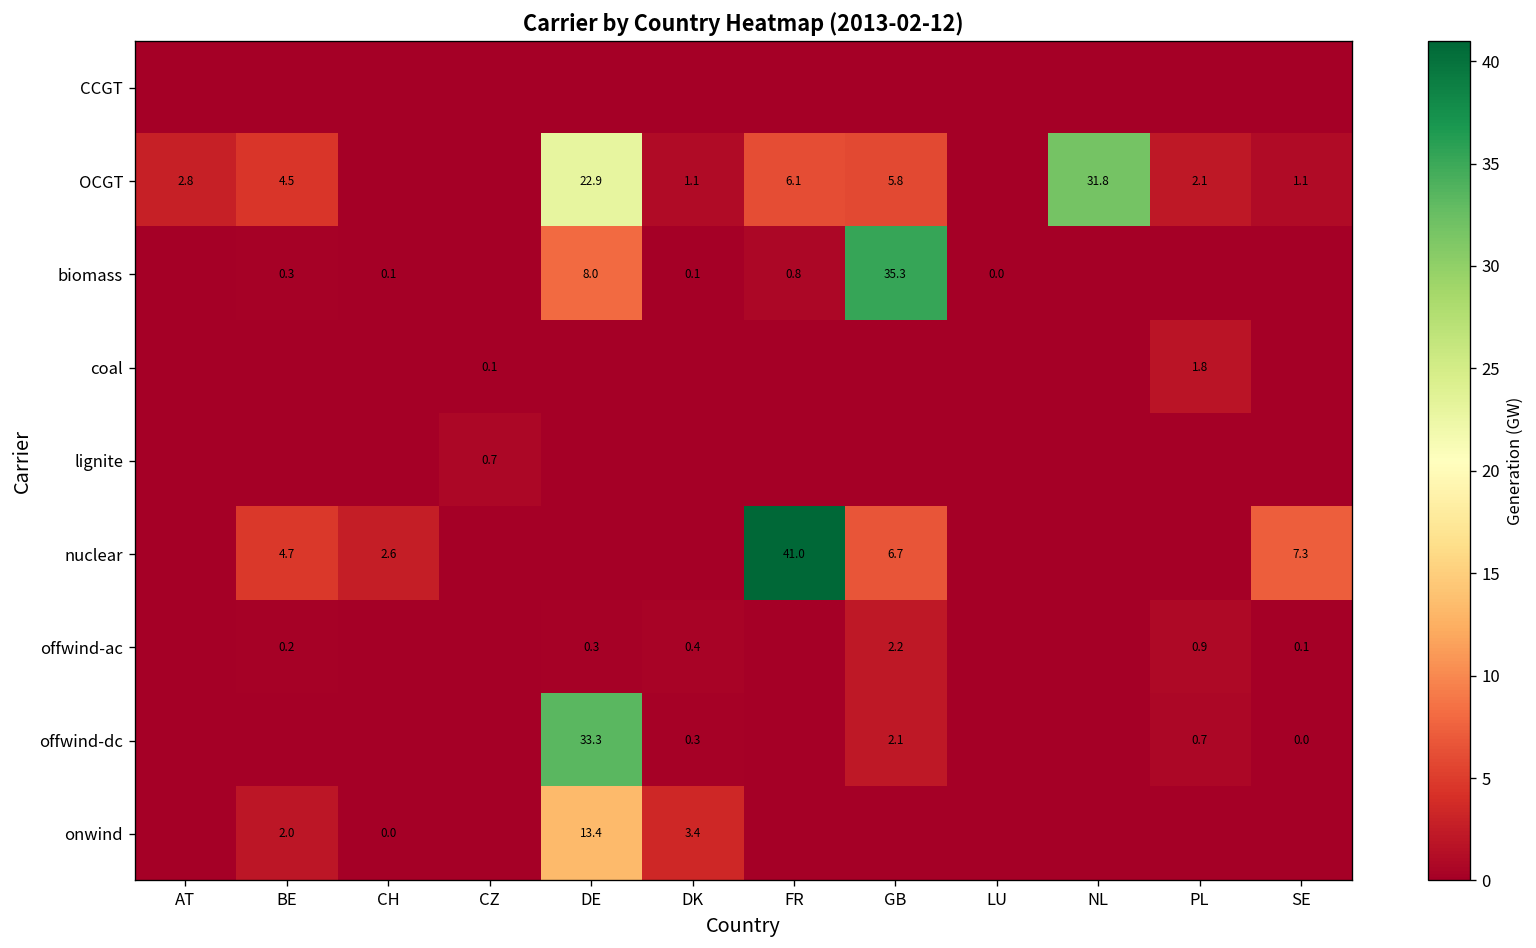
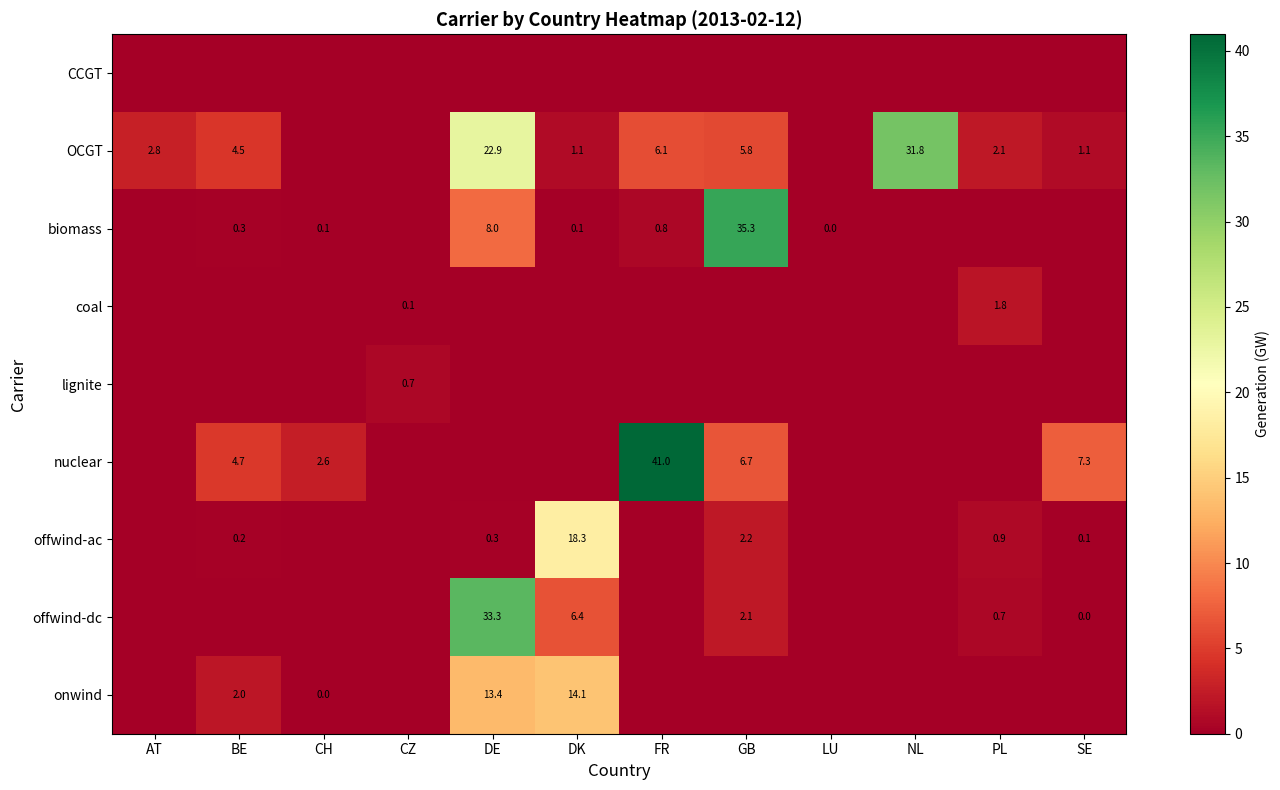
offwind-ac, DK: 0.4 -> 18.3
offwind-dc, DK: 0.3 -> 6.4
onwind, DK: 3.4 -> 14.1
